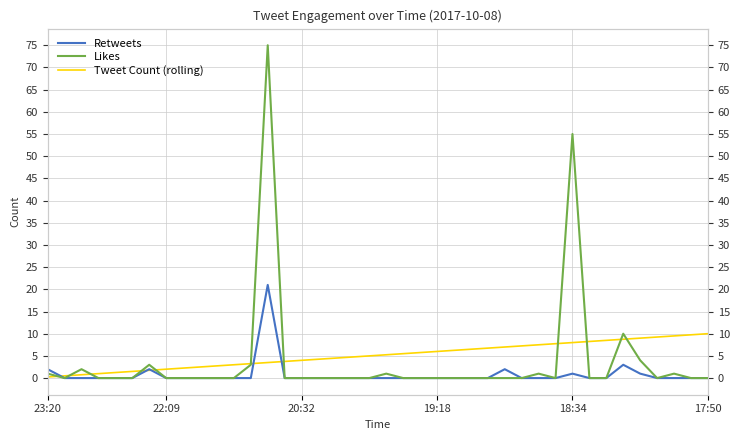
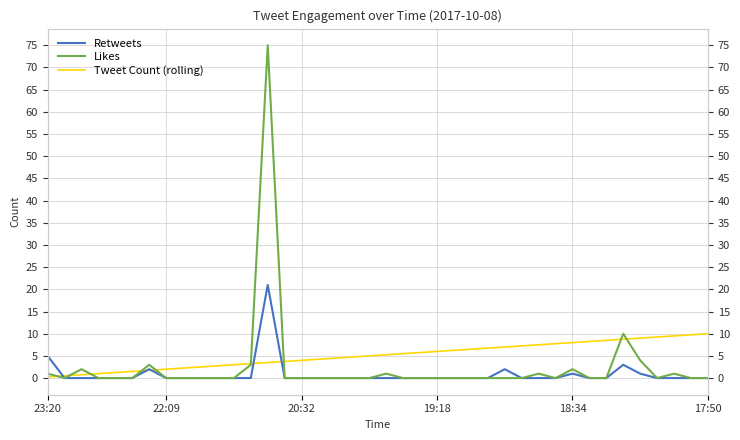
Retweets, 23:20: 2 -> 5
Likes, 18:34: 55 -> 2
